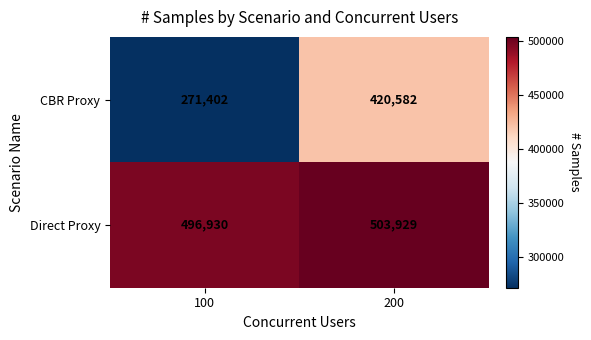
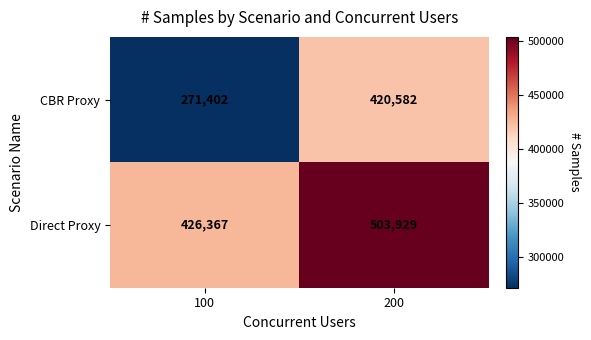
Direct Proxy, 100: 496,930 -> 426,367
